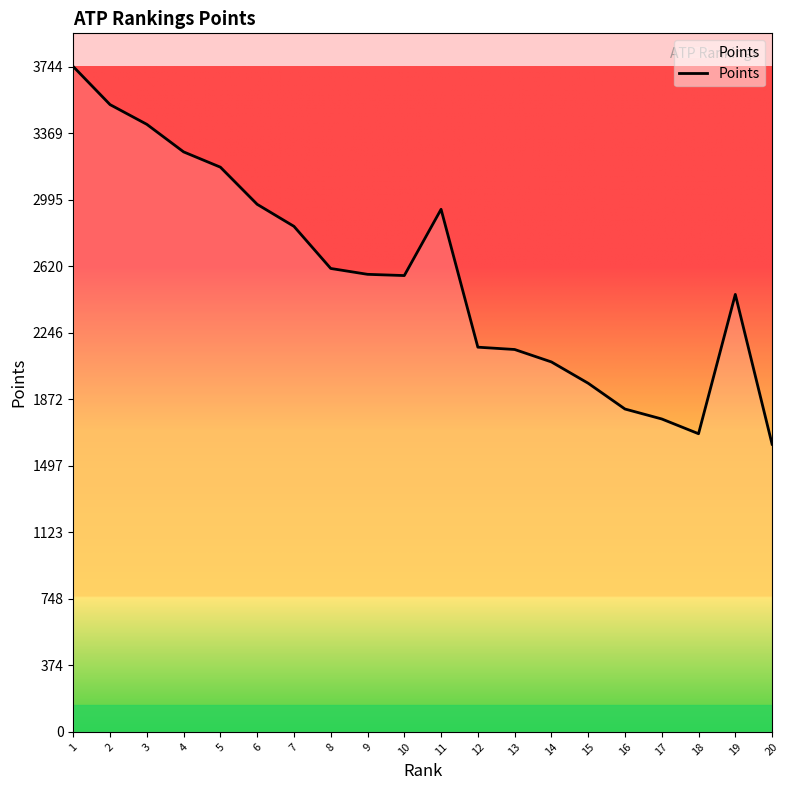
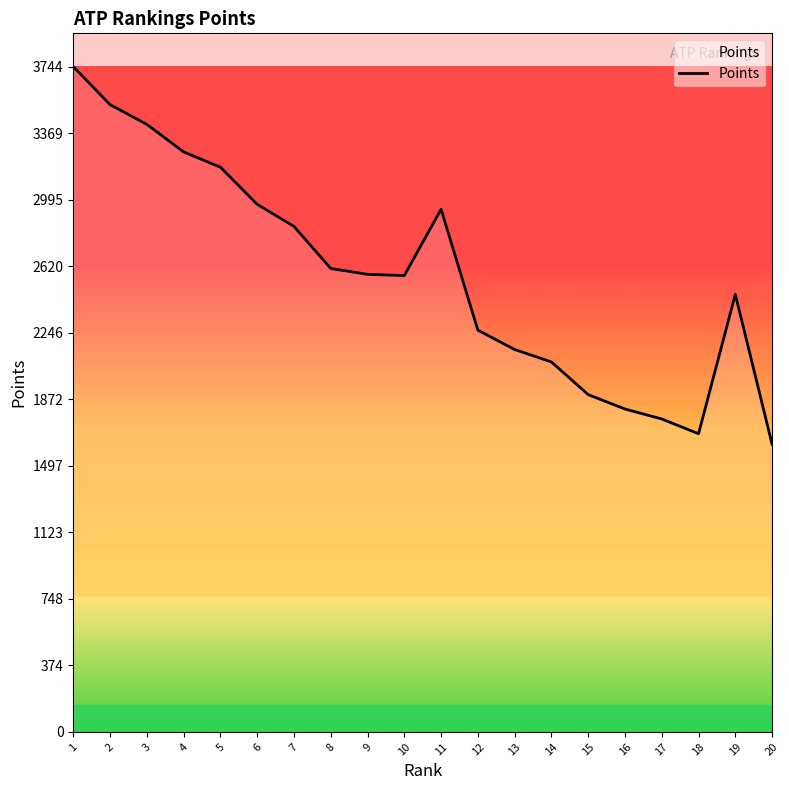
12: 2170 -> 2260
15: 1960 -> 1900
